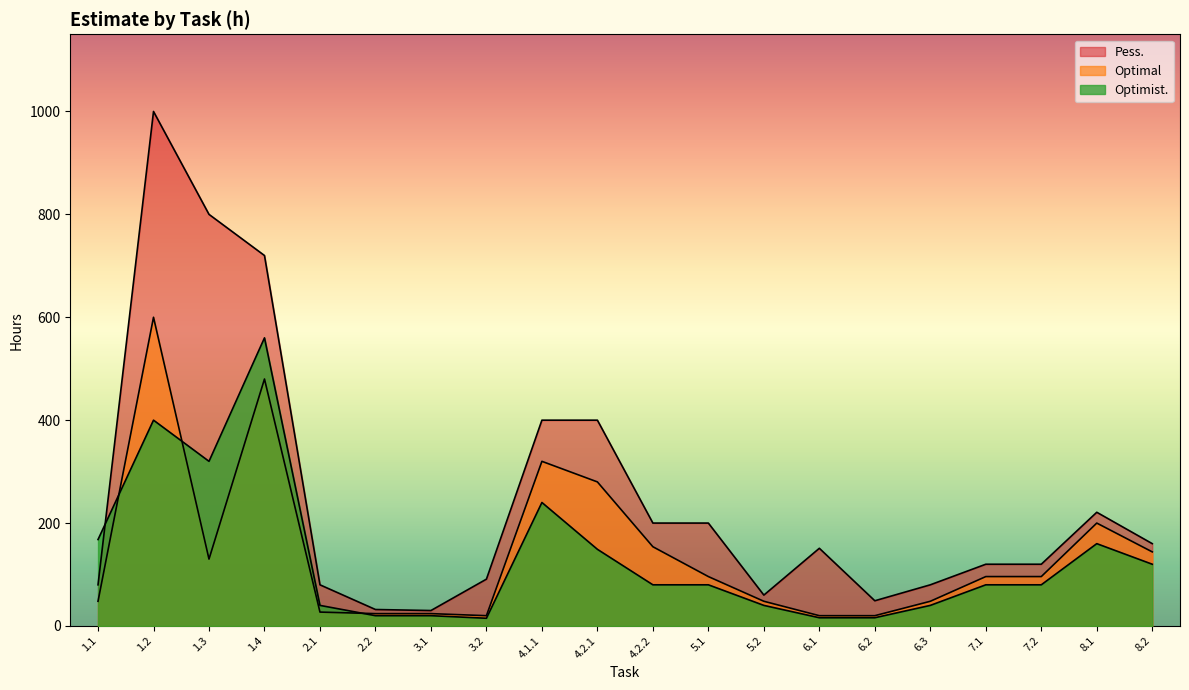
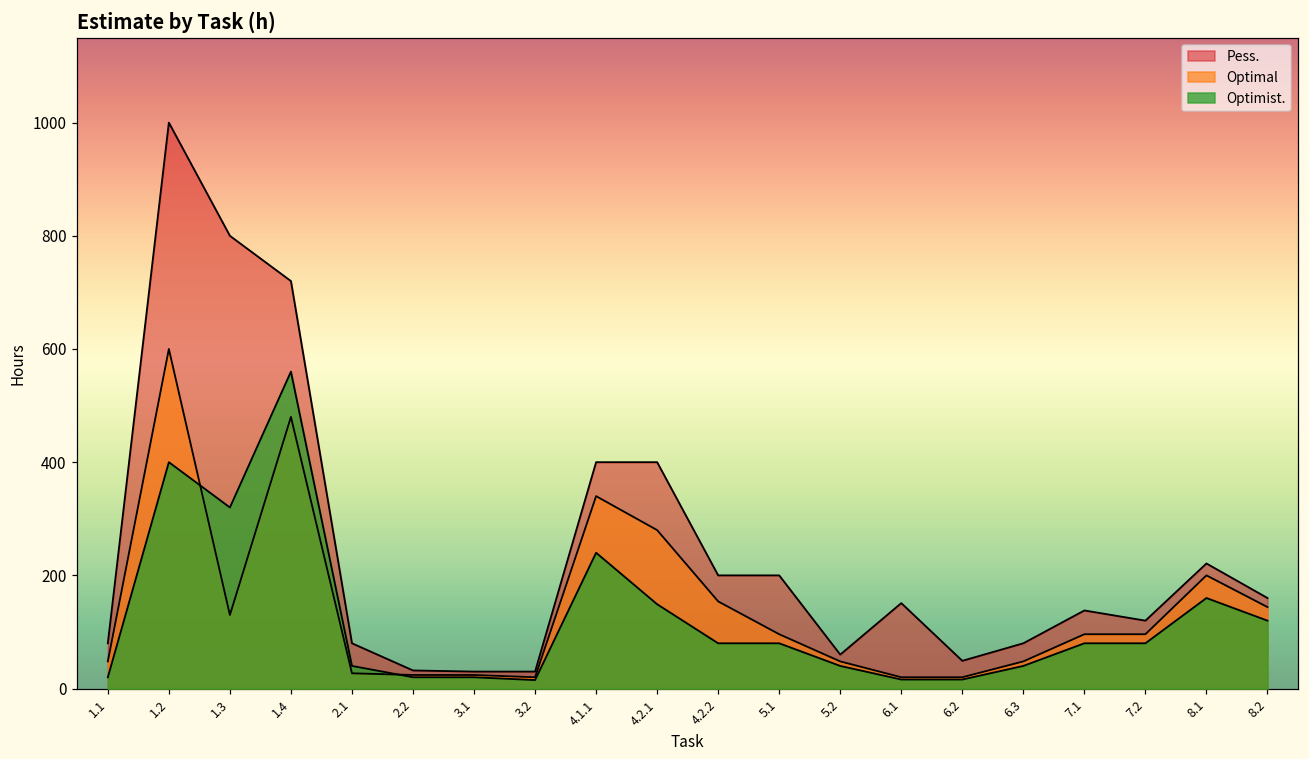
Optimist., 1.1: 170 -> 20
Pess., 3.2: 90 -> 30
Optimal, 4.1.1: 320 -> 340
Pess., 7.1: 120 -> 140
